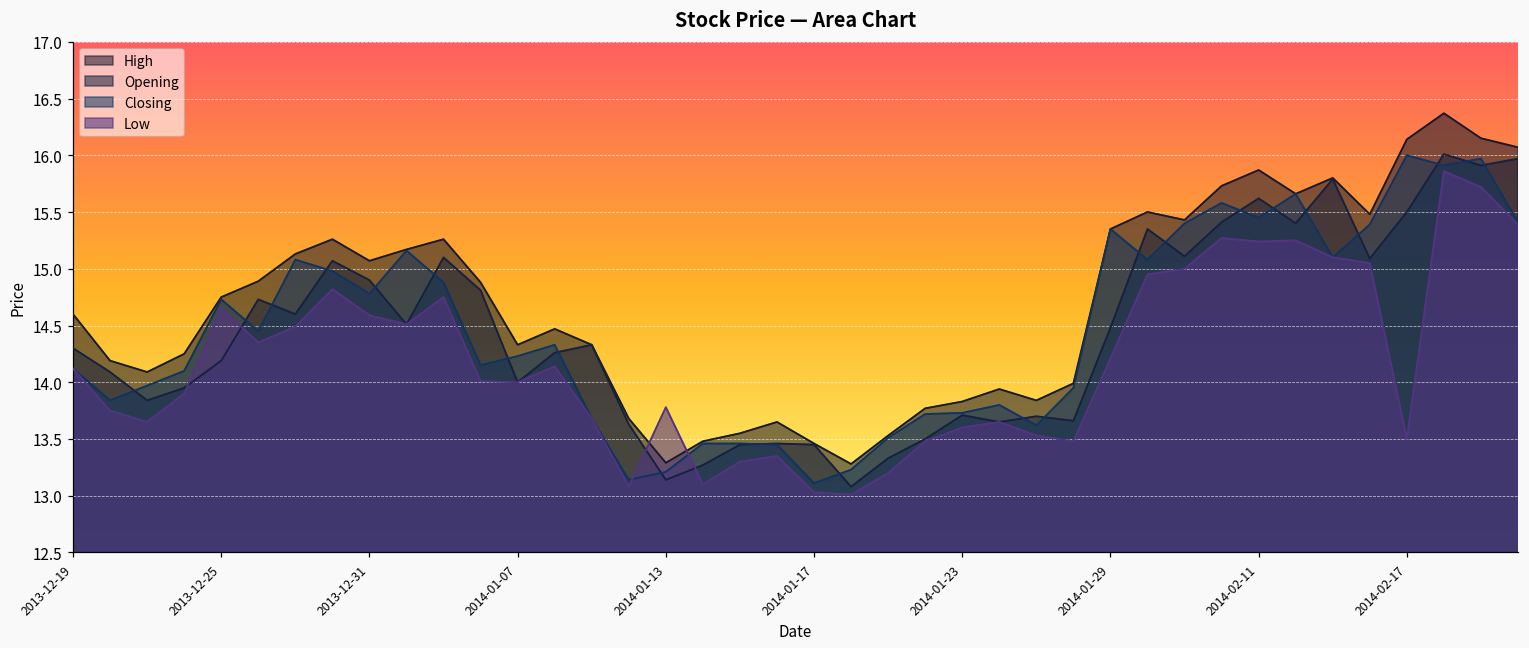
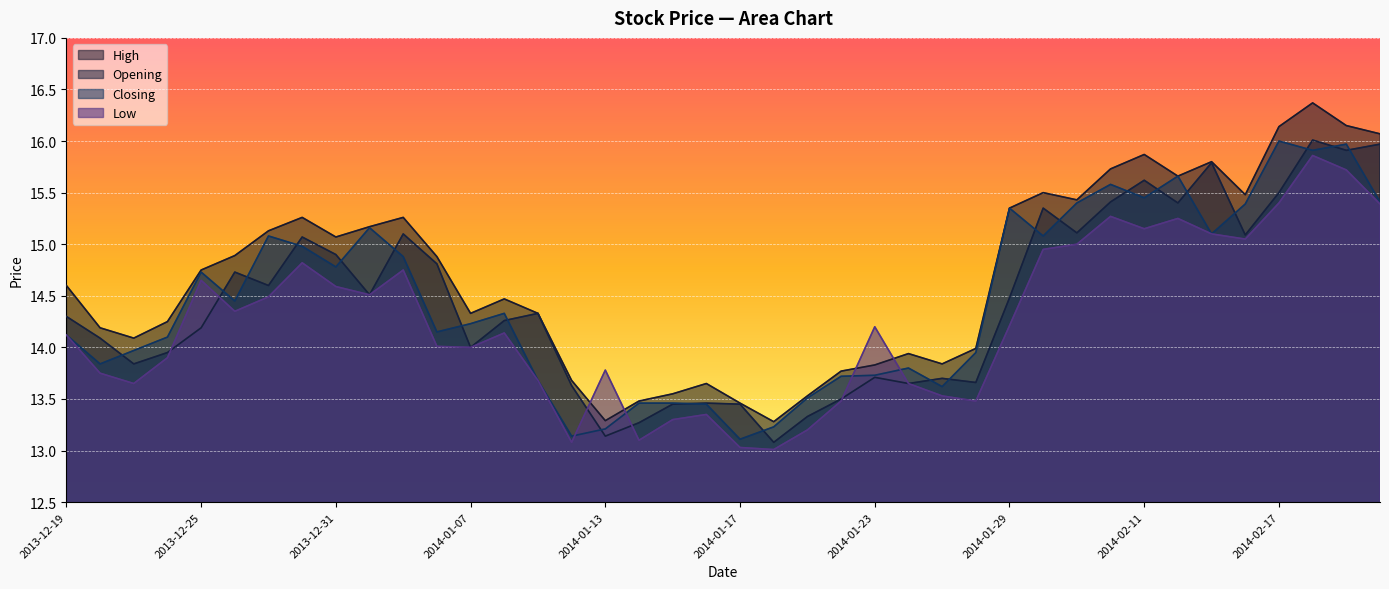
Low, 2014-01-23: 13.6 -> 14.2
Low, 2014-02-11: 15.24 -> 15.15
Low, 2014-02-17: 13.5 -> 15.4
